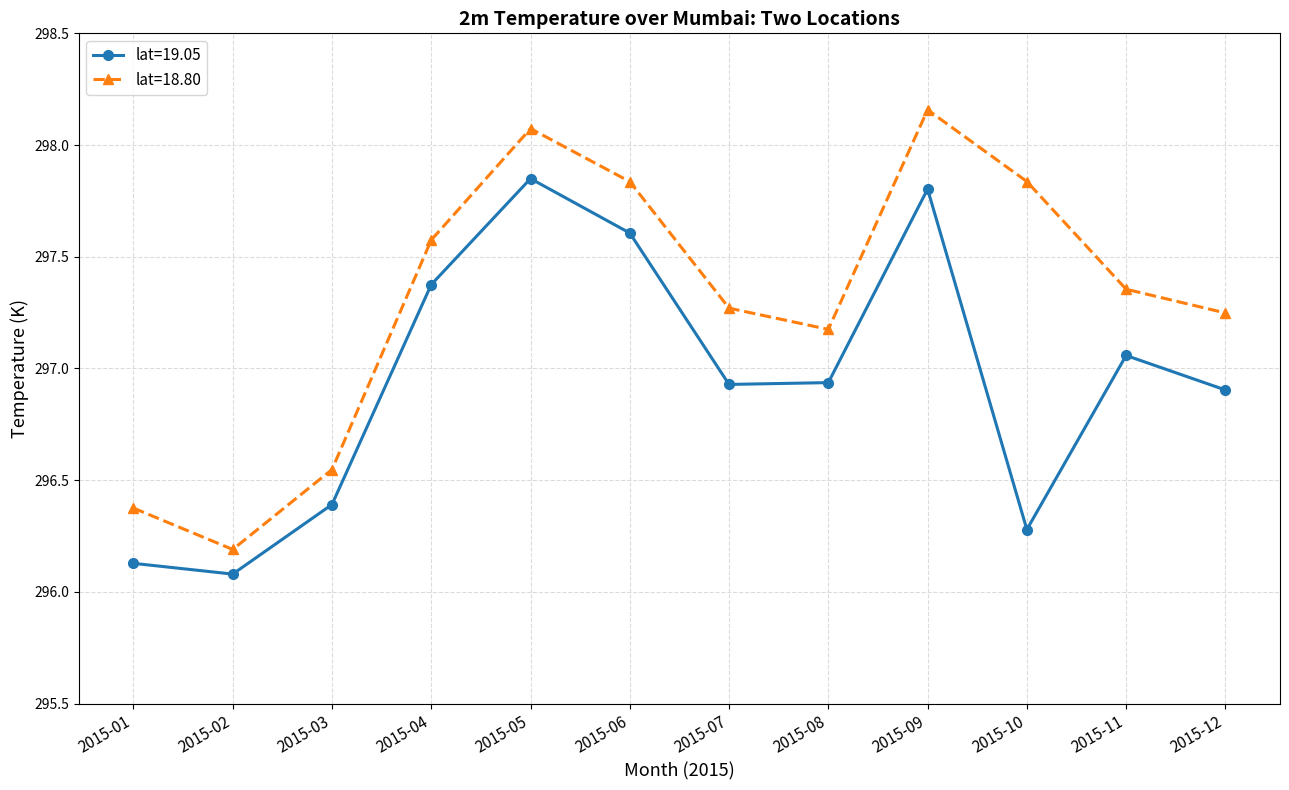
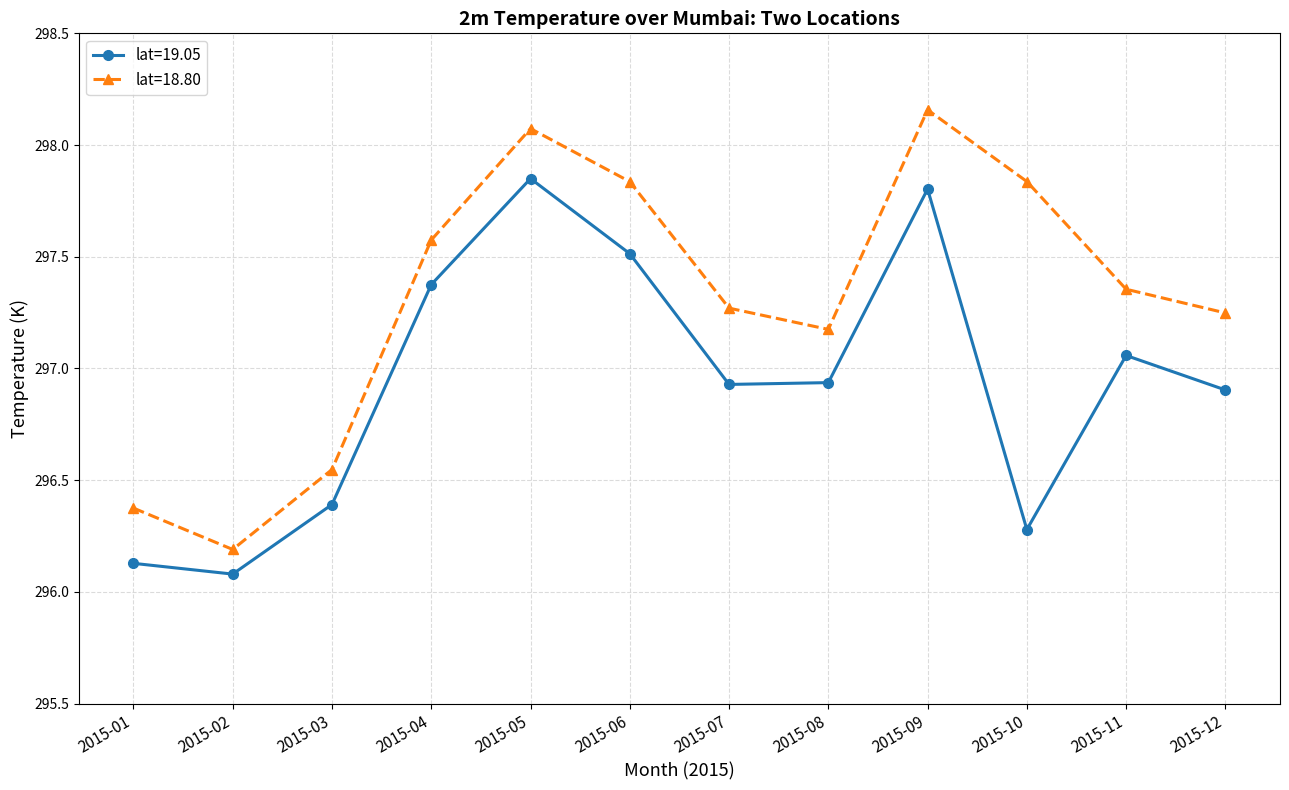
lat=19.05, 2015-06: 297.61 -> 297.51
